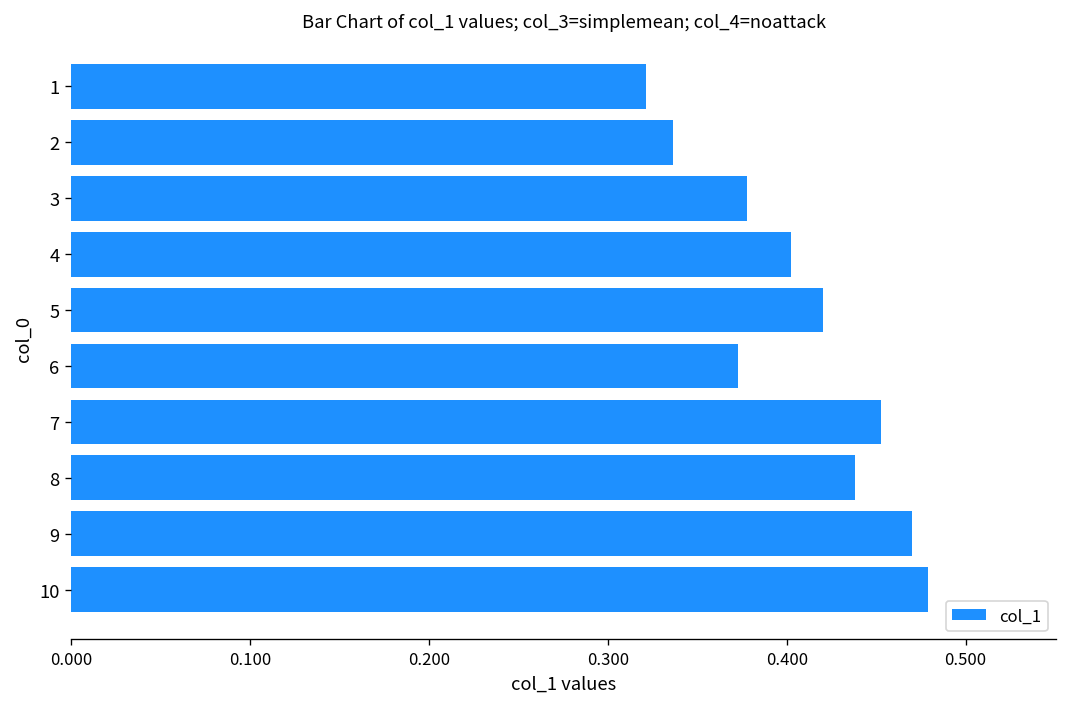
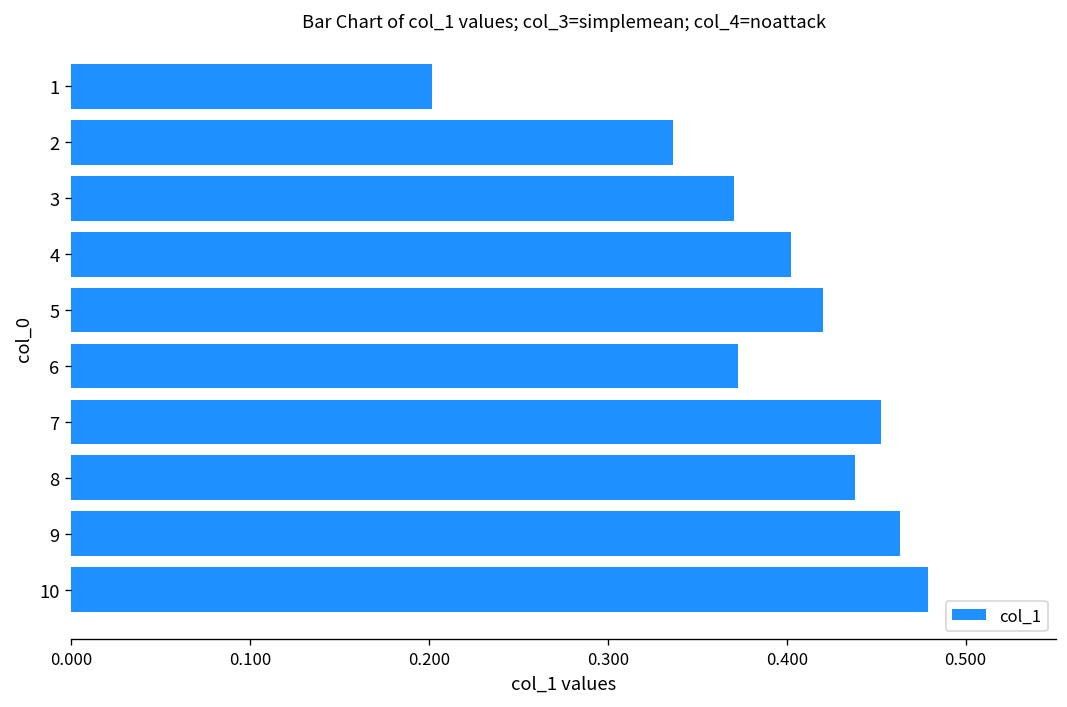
1: 0.321 -> 0.202
3: 0.378 -> 0.371
9: 0.470 -> 0.463
